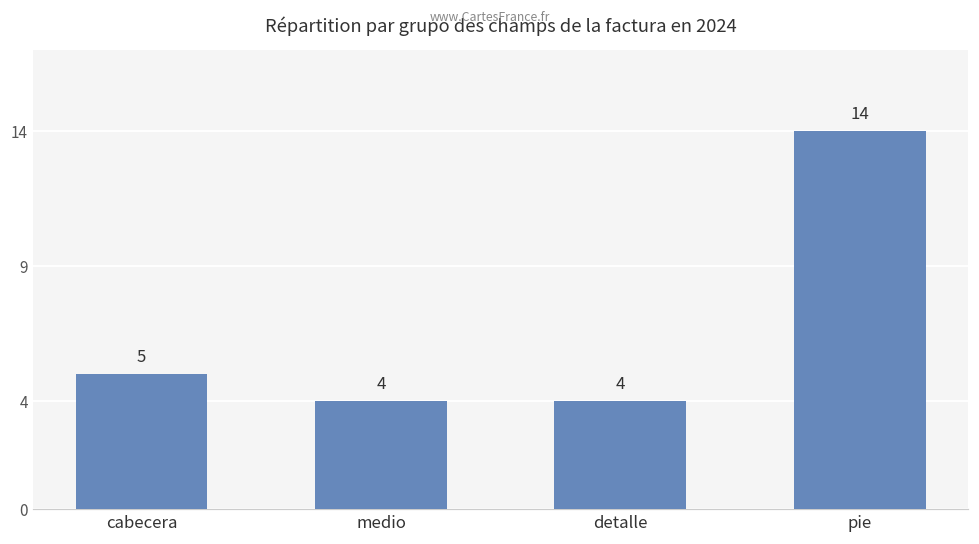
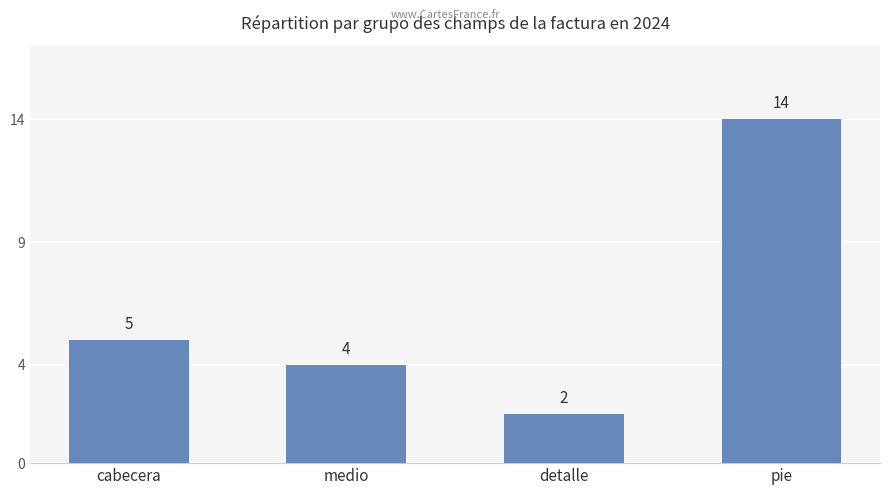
detalle: 4 -> 2
